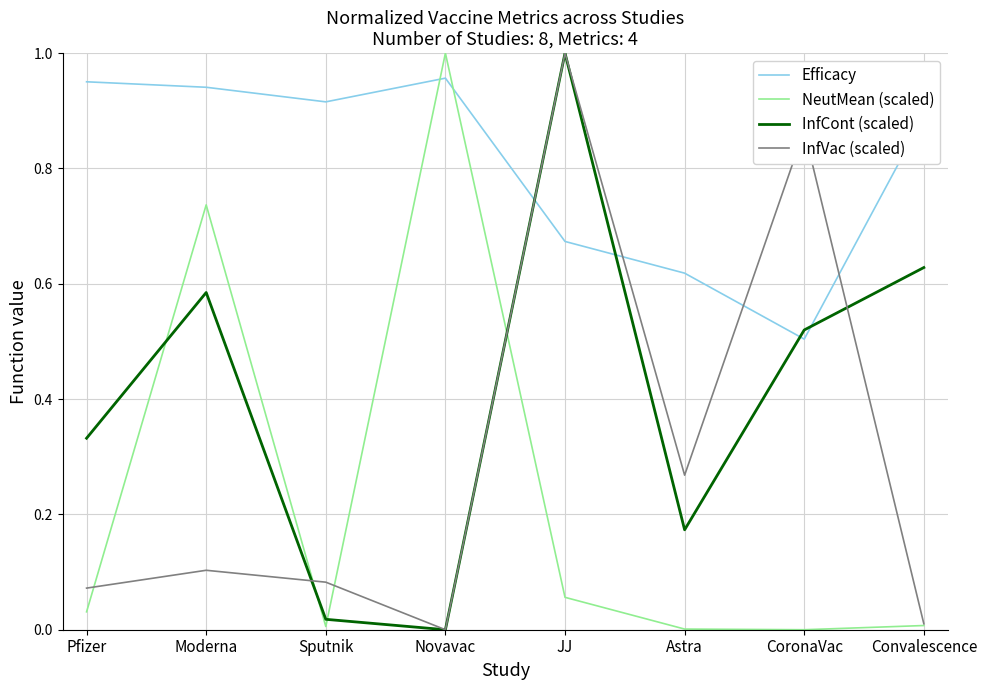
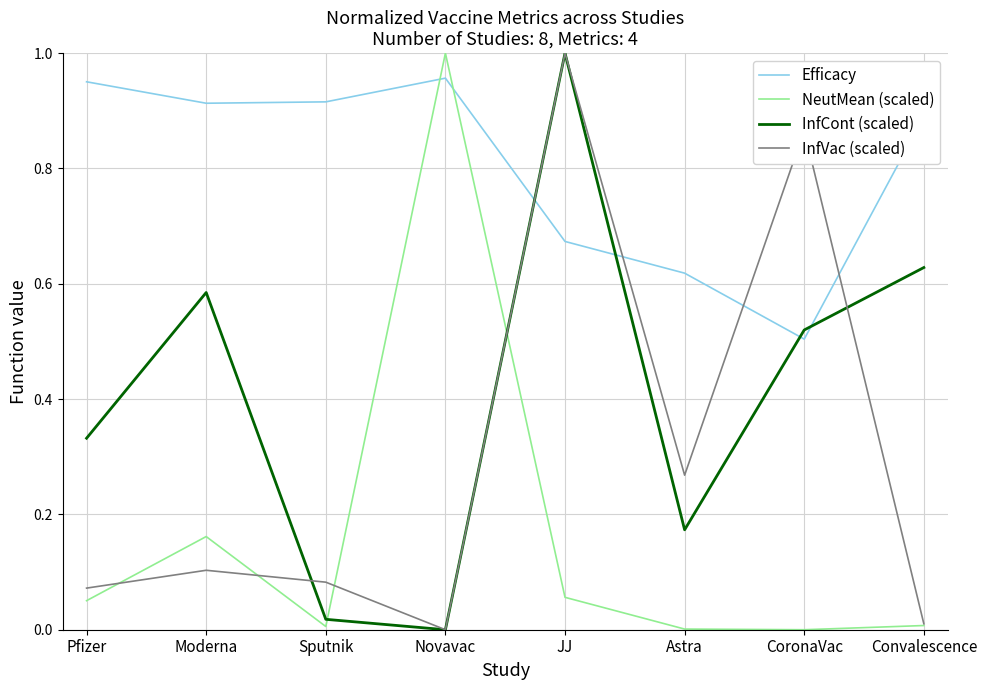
NeutMean (scaled), Pfizer: 0.03 -> 0.05
Efficacy, Moderna: 0.94 -> 0.91
NeutMean (scaled), Moderna: 0.74 -> 0.16
